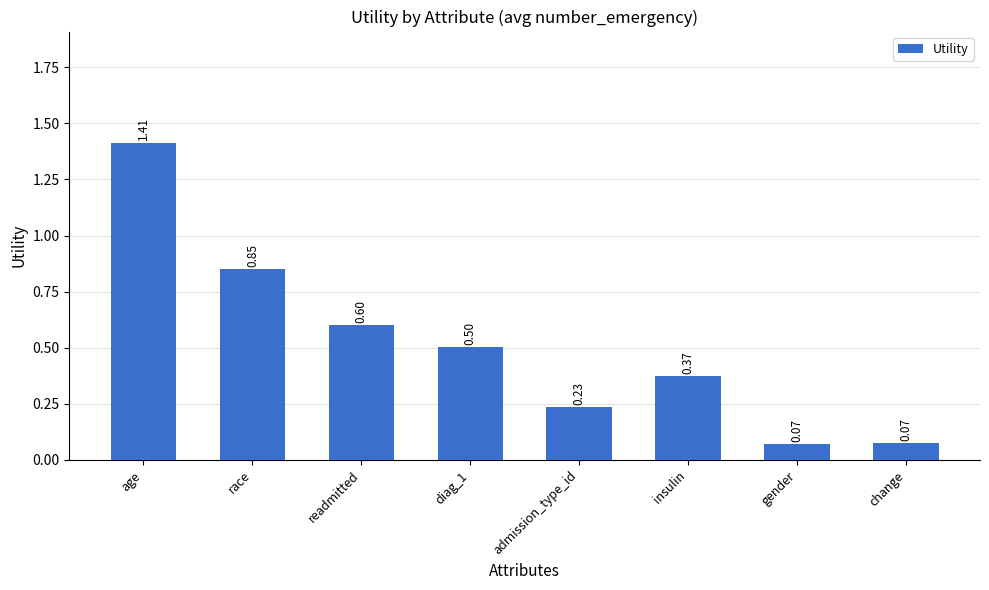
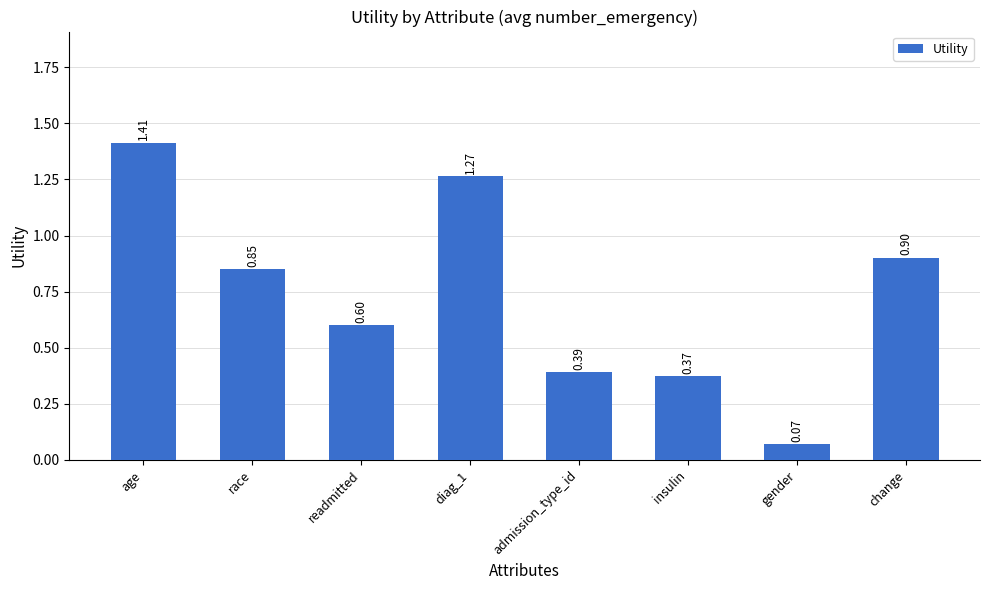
diag_1: 0.50 -> 1.27
admission_type_id: 0.23 -> 0.39
change: 0.07 -> 0.90
